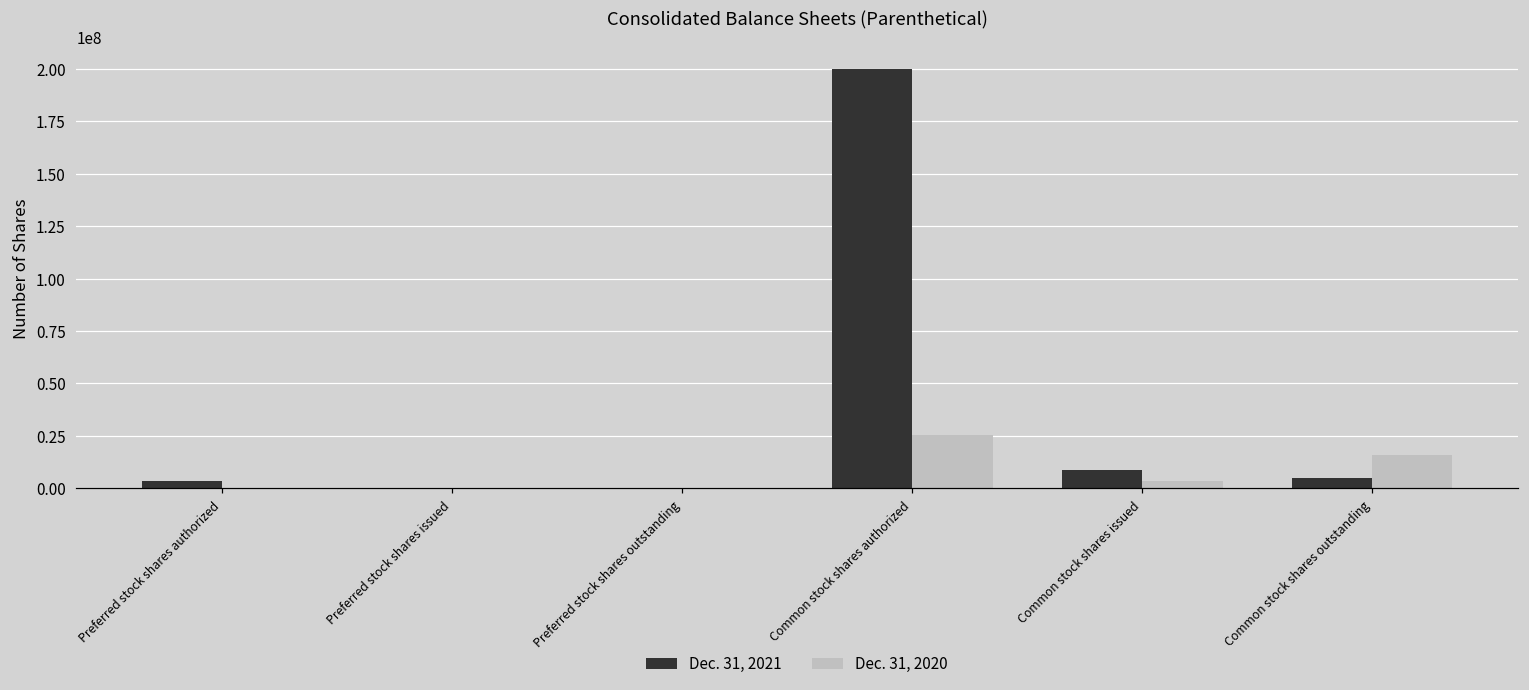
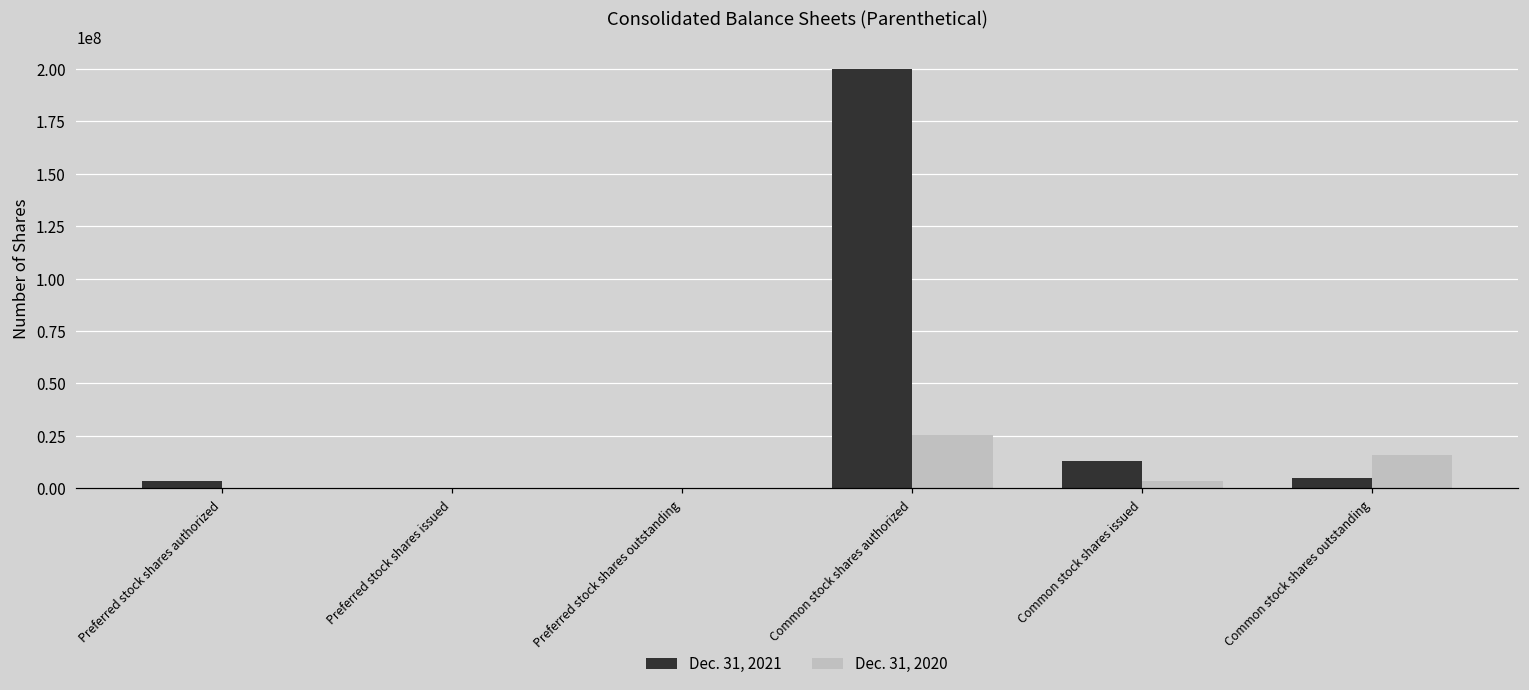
Dec. 31, 2021, Common stock shares issued: 9000000 -> 13000000
